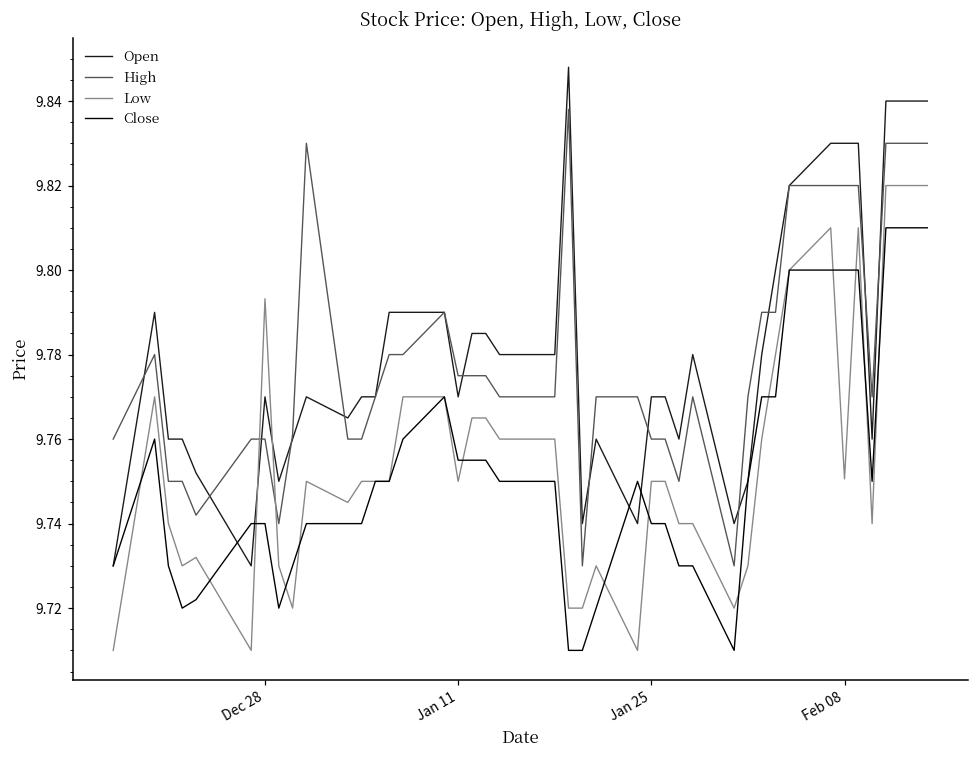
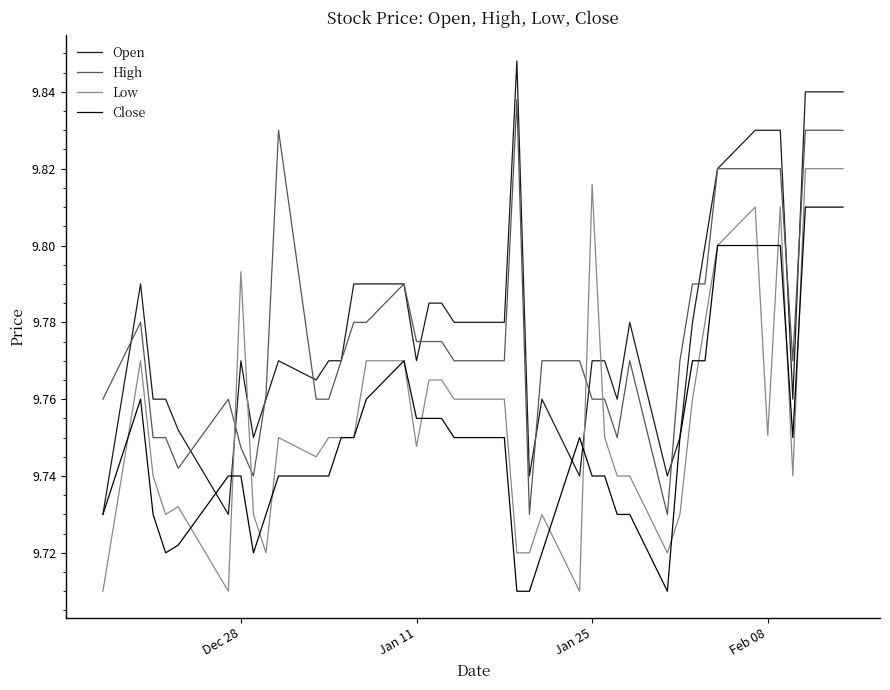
High, Dec 28: 9.760 -> 9.747
Low, Jan 11: 9.750 -> 9.748
Low, Jan 25: 9.750 -> 9.816
